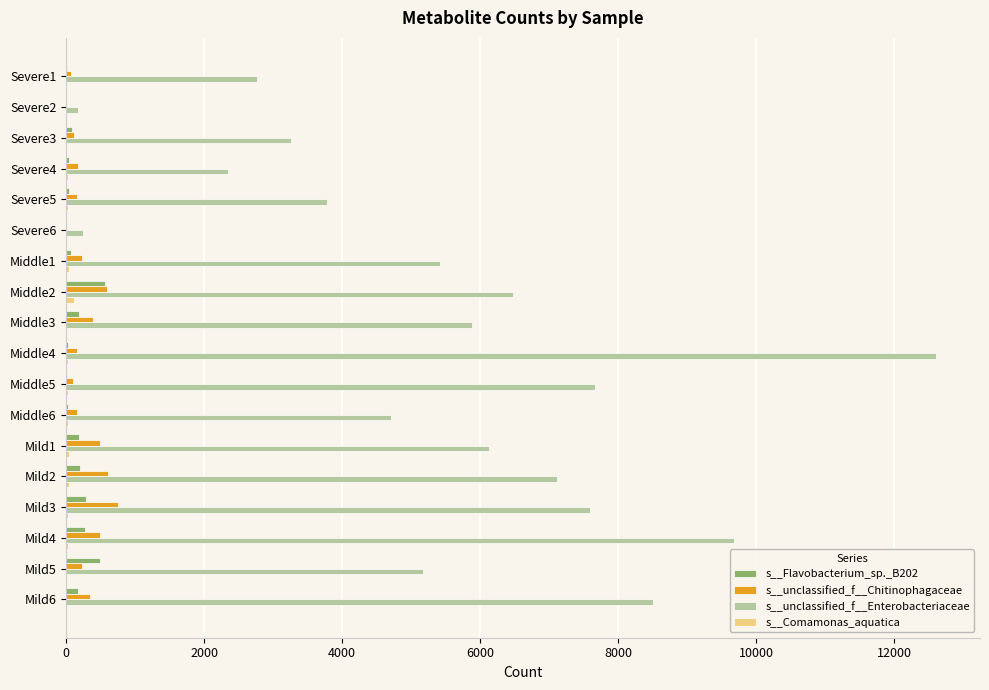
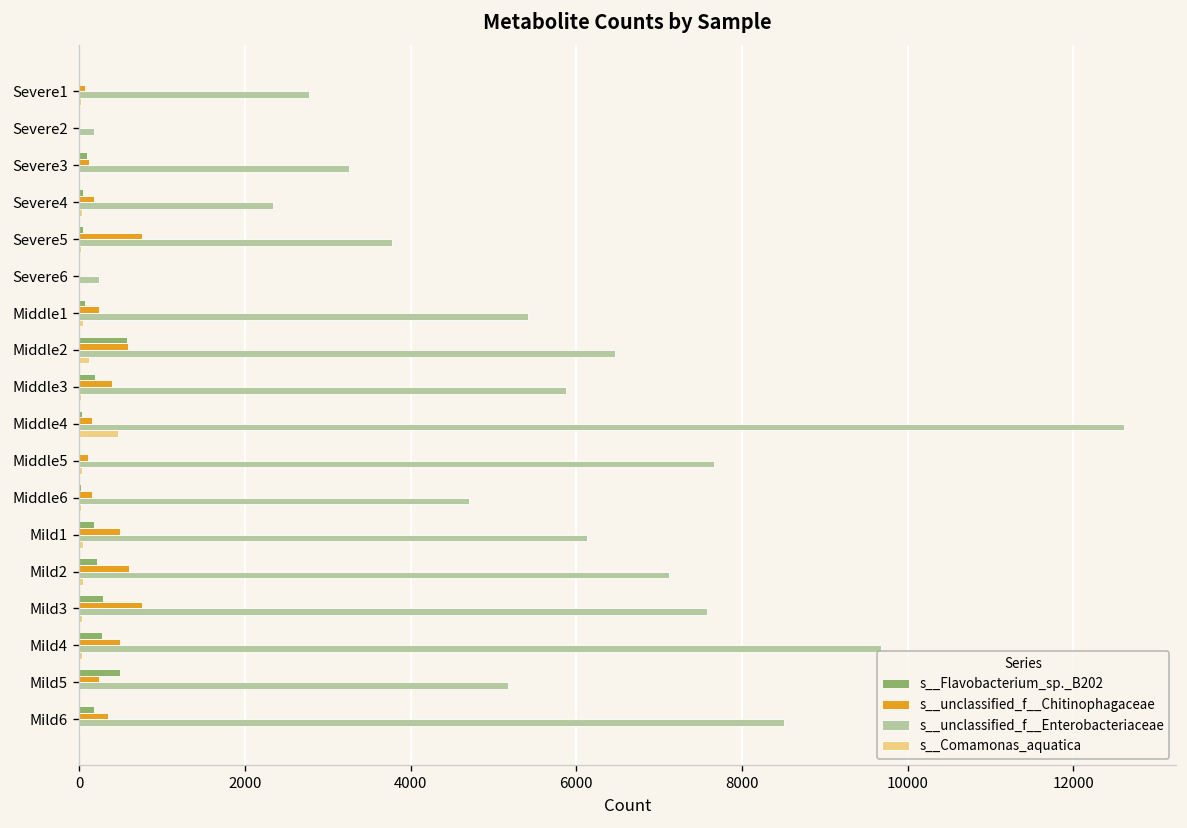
s__unclassified_f__Chitinophagaceae, Severe5: 200 -> 800
s__Comamonas_aquatica, Middle4: 0 -> 500
